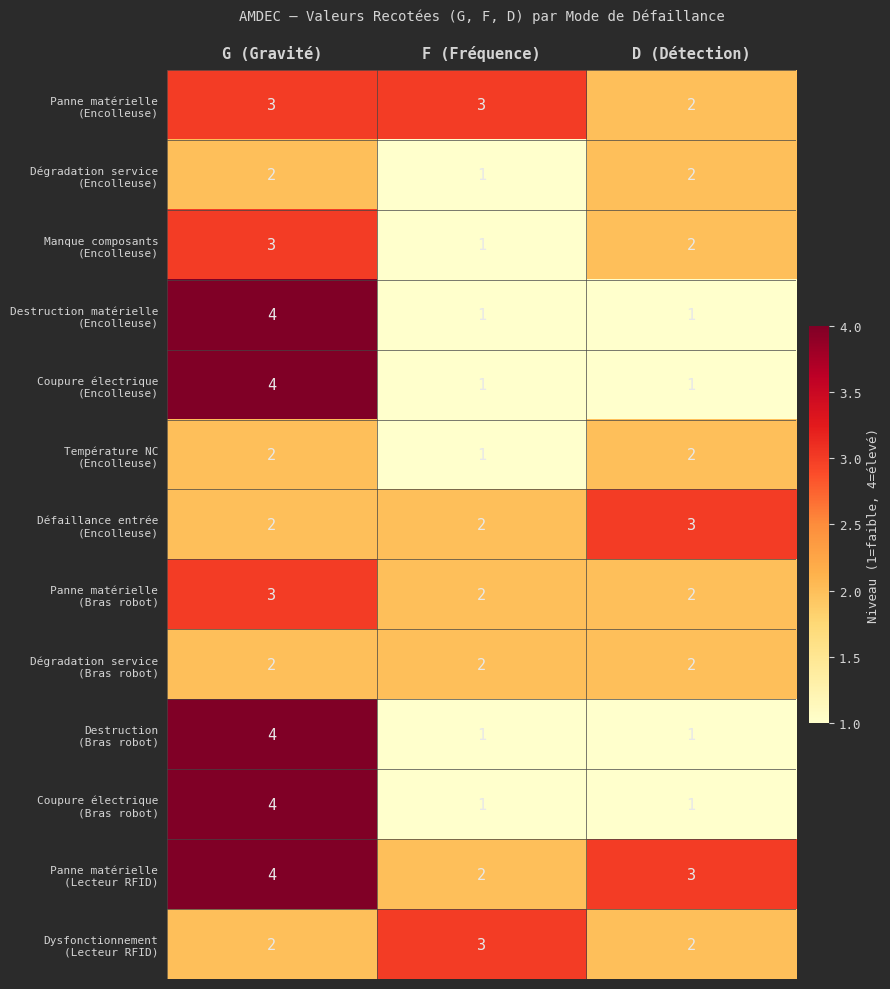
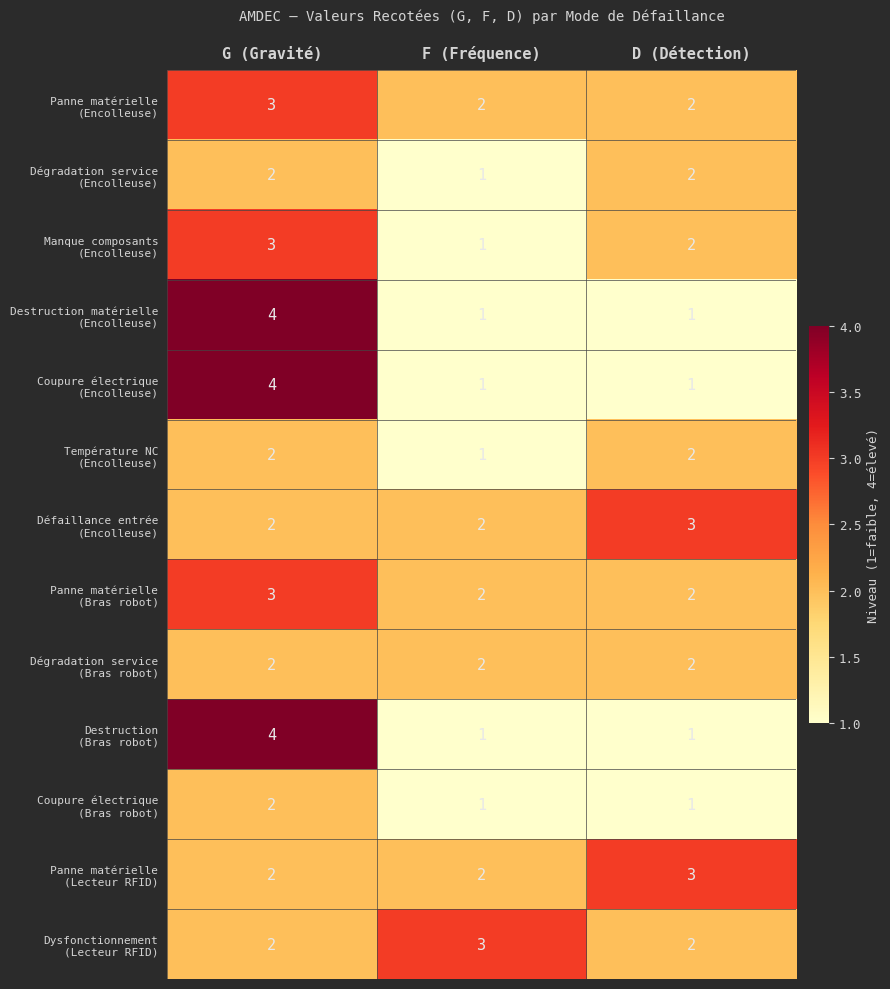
Panne matérielle (Encolleuse), F (Fréquence): 3 -> 2
Coupure électrique (Bras robot), G (Gravité): 4 -> 2
Panne matérielle (Lecteur RFID), G (Gravité): 4 -> 2
